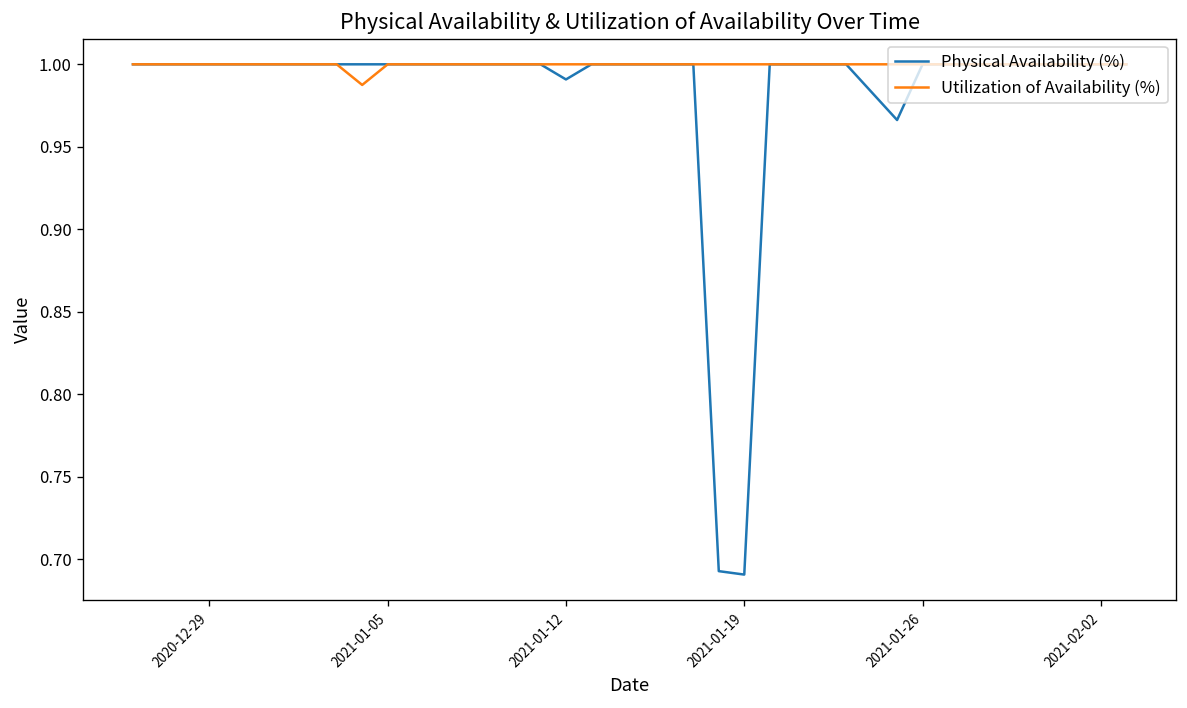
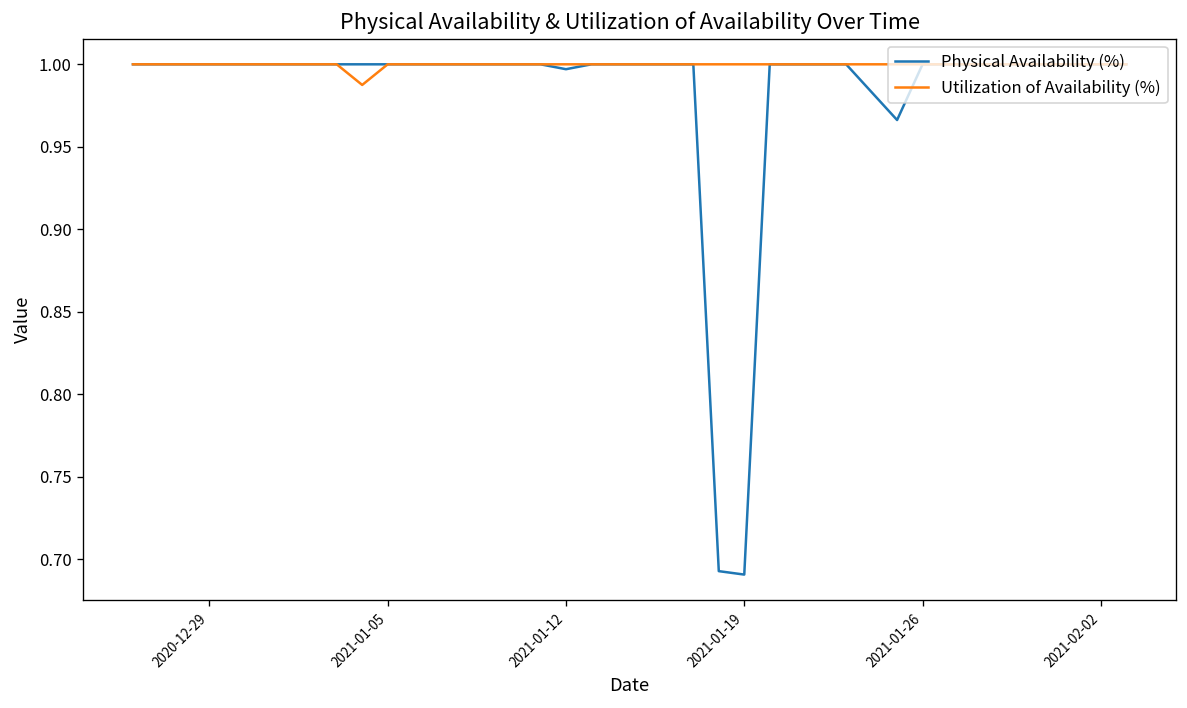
Physical Availability (%), 2021-01-12: 0.991 -> 0.997
